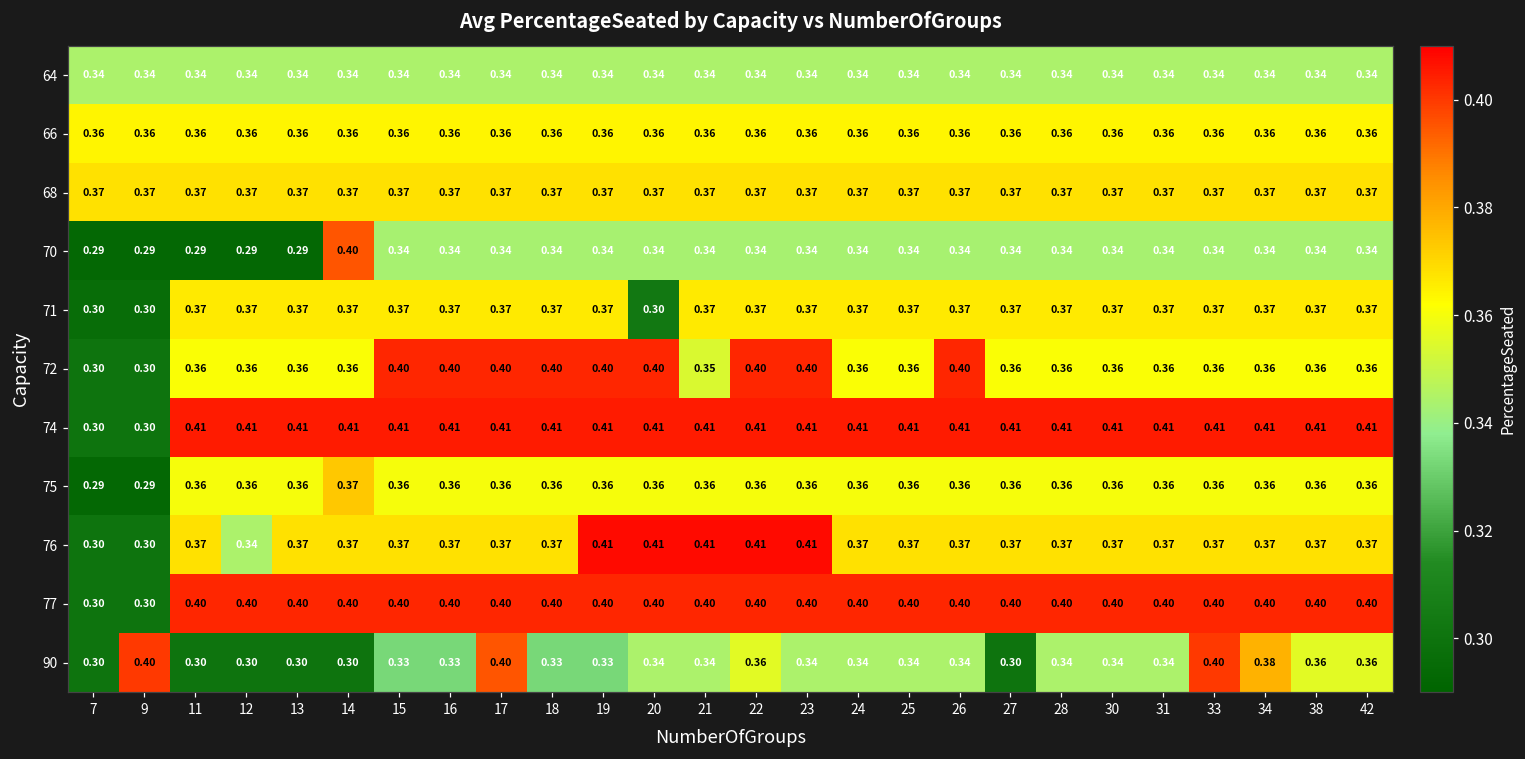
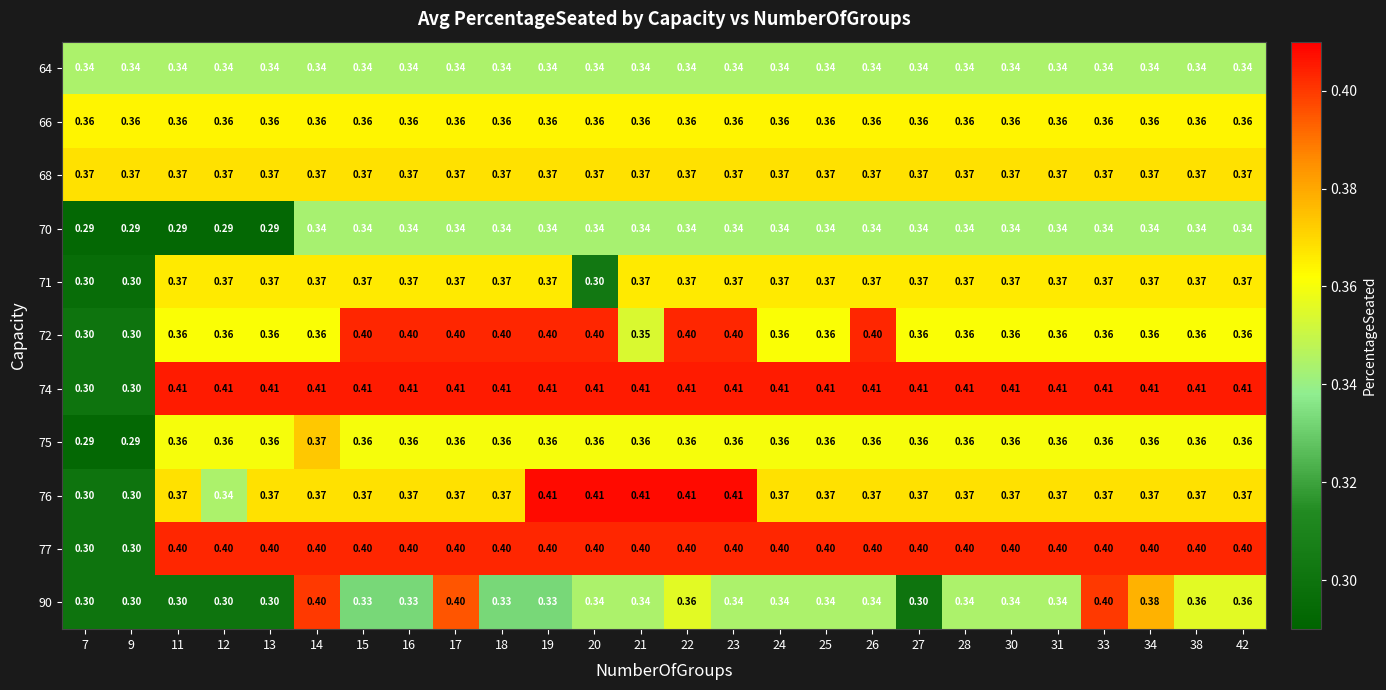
70, 14: 0.40 -> 0.34
90, 9: 0.40 -> 0.30
90, 14: 0.30 -> 0.40
